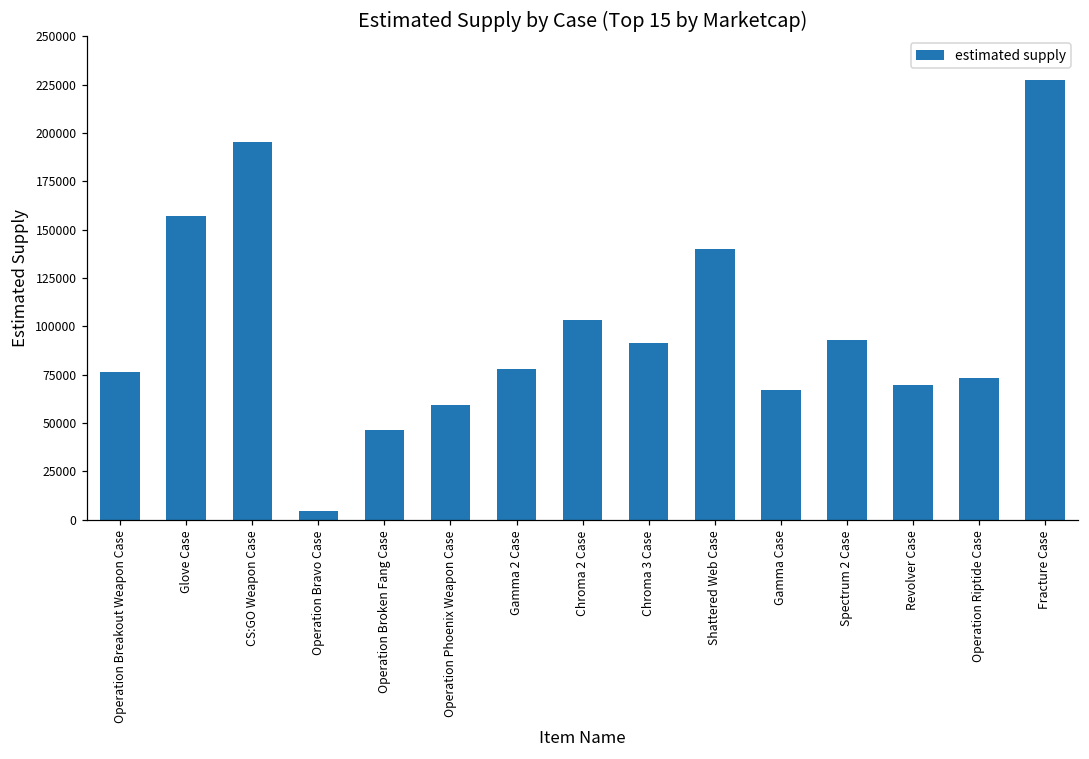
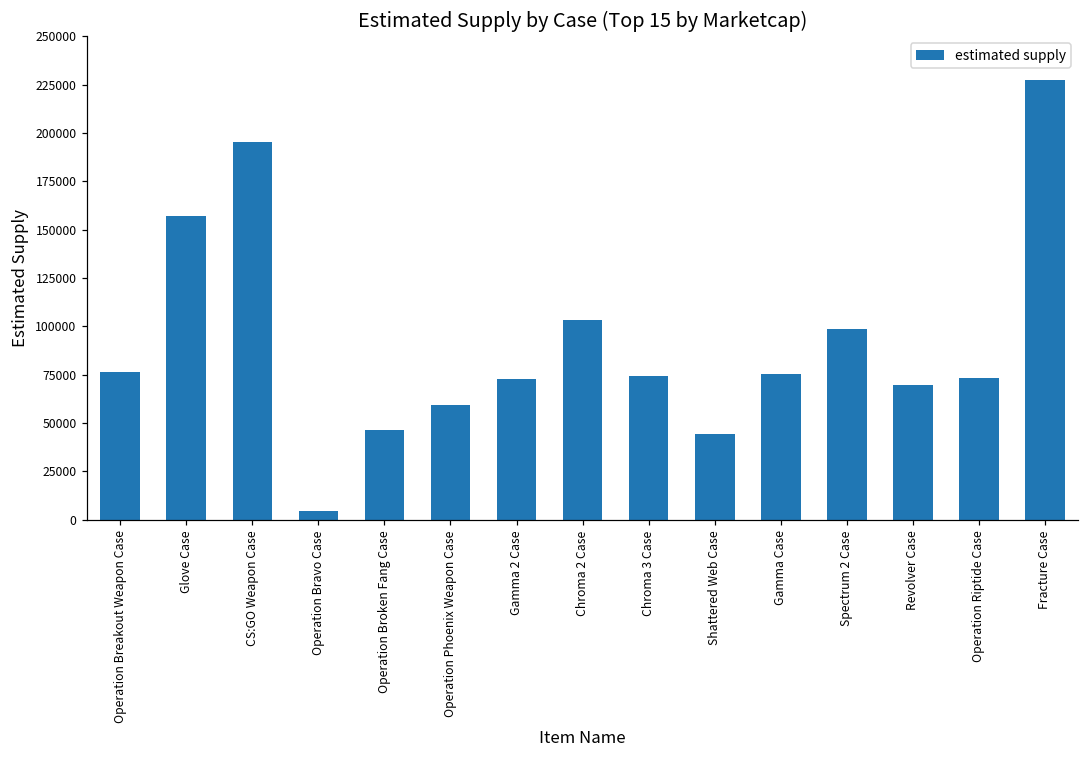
Gamma 2 Case: 78000 -> 73000
Chroma 3 Case: 91000 -> 74000
Shattered Web Case: 140000 -> 44000
Gamma Case: 67000 -> 75000
Spectrum 2 Case: 93000 -> 99000
